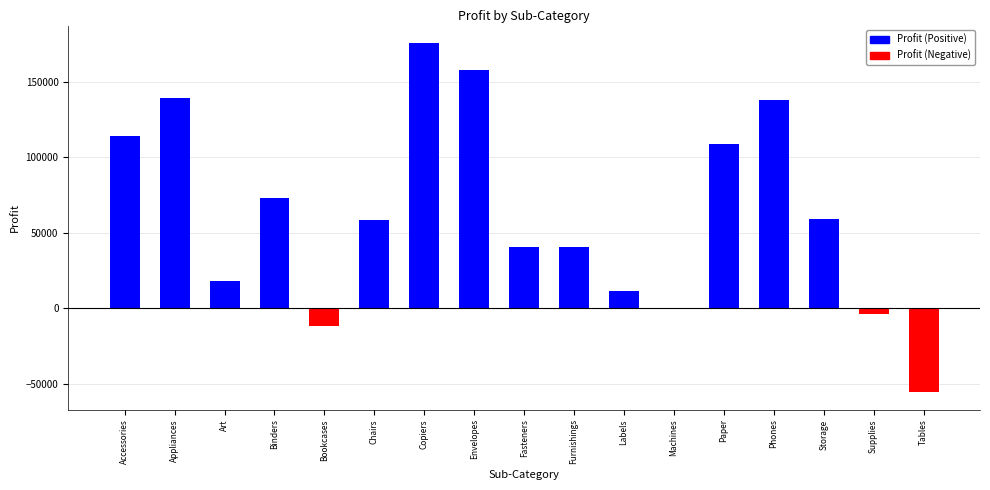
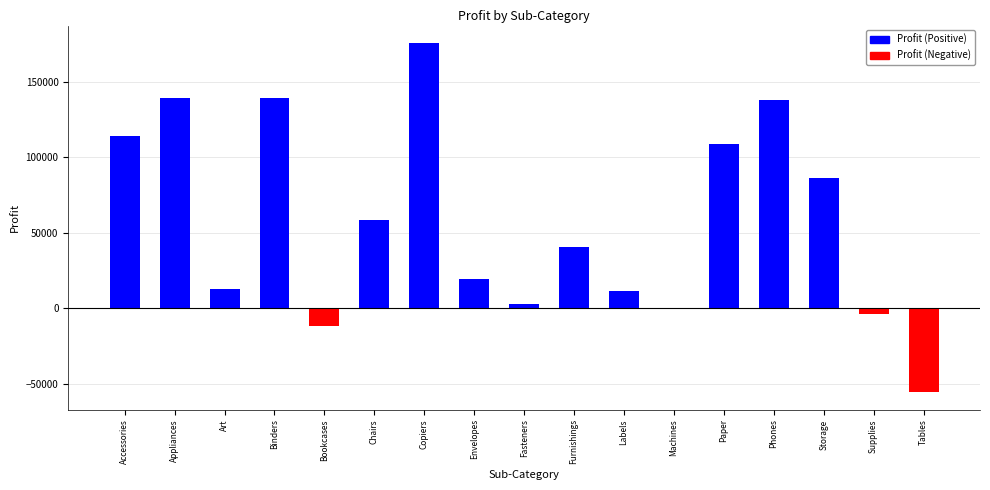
Profit (Positive), Art: 18000 -> 13000
Profit (Positive), Binders: 73000 -> 139000
Profit (Positive), Envelopes: 158000 -> 20000
Profit (Positive), Fasteners: 41000 -> 3000
Profit (Positive), Storage: 59000 -> 87000
